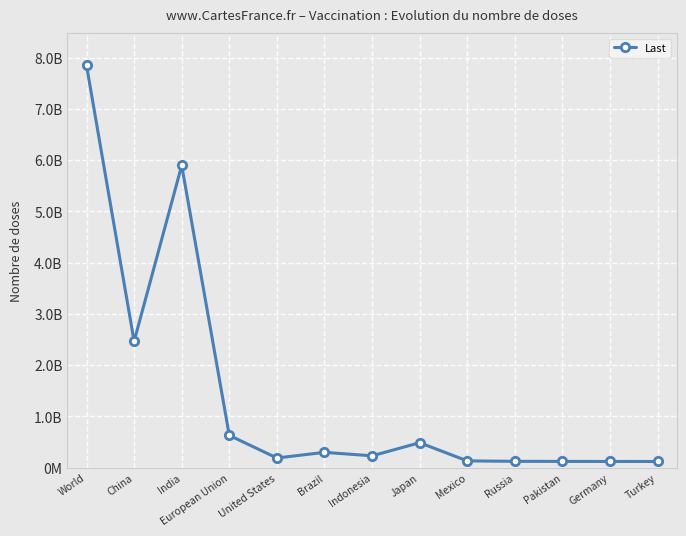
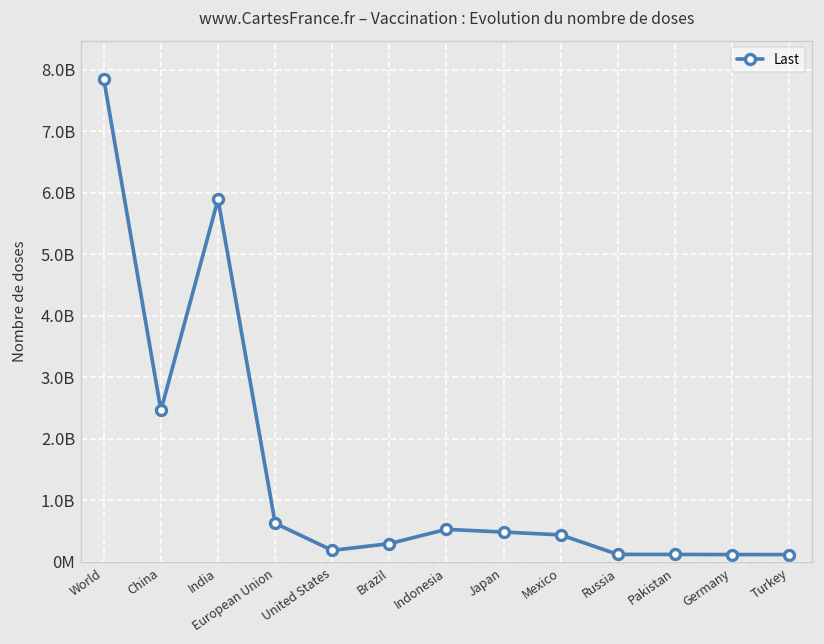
Indonesia: 200000000 -> 500000000
Mexico: 100000000 -> 400000000
